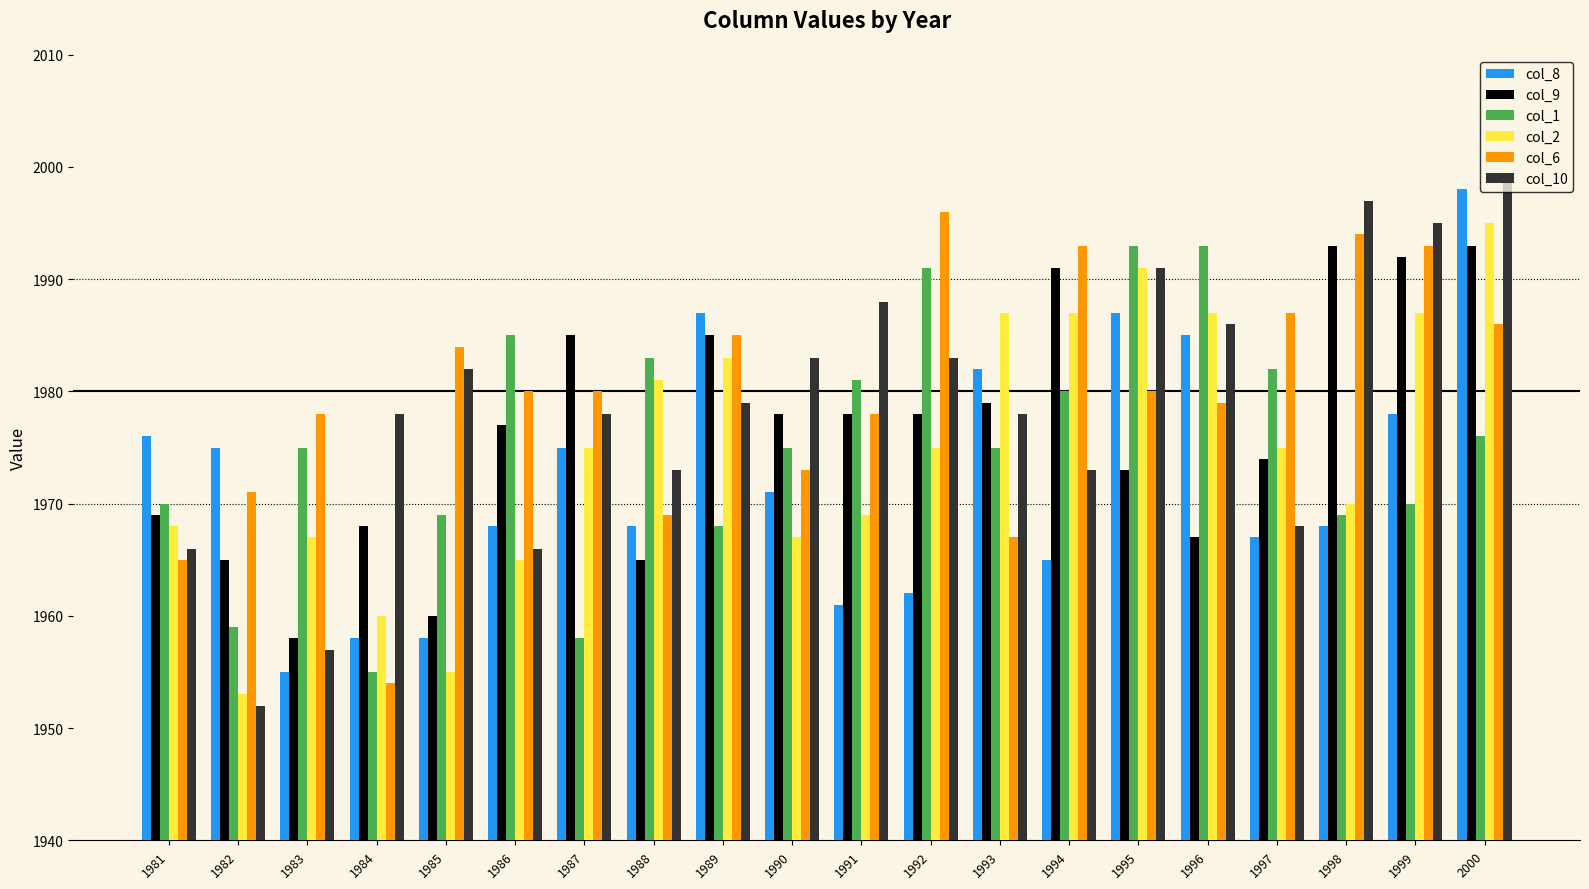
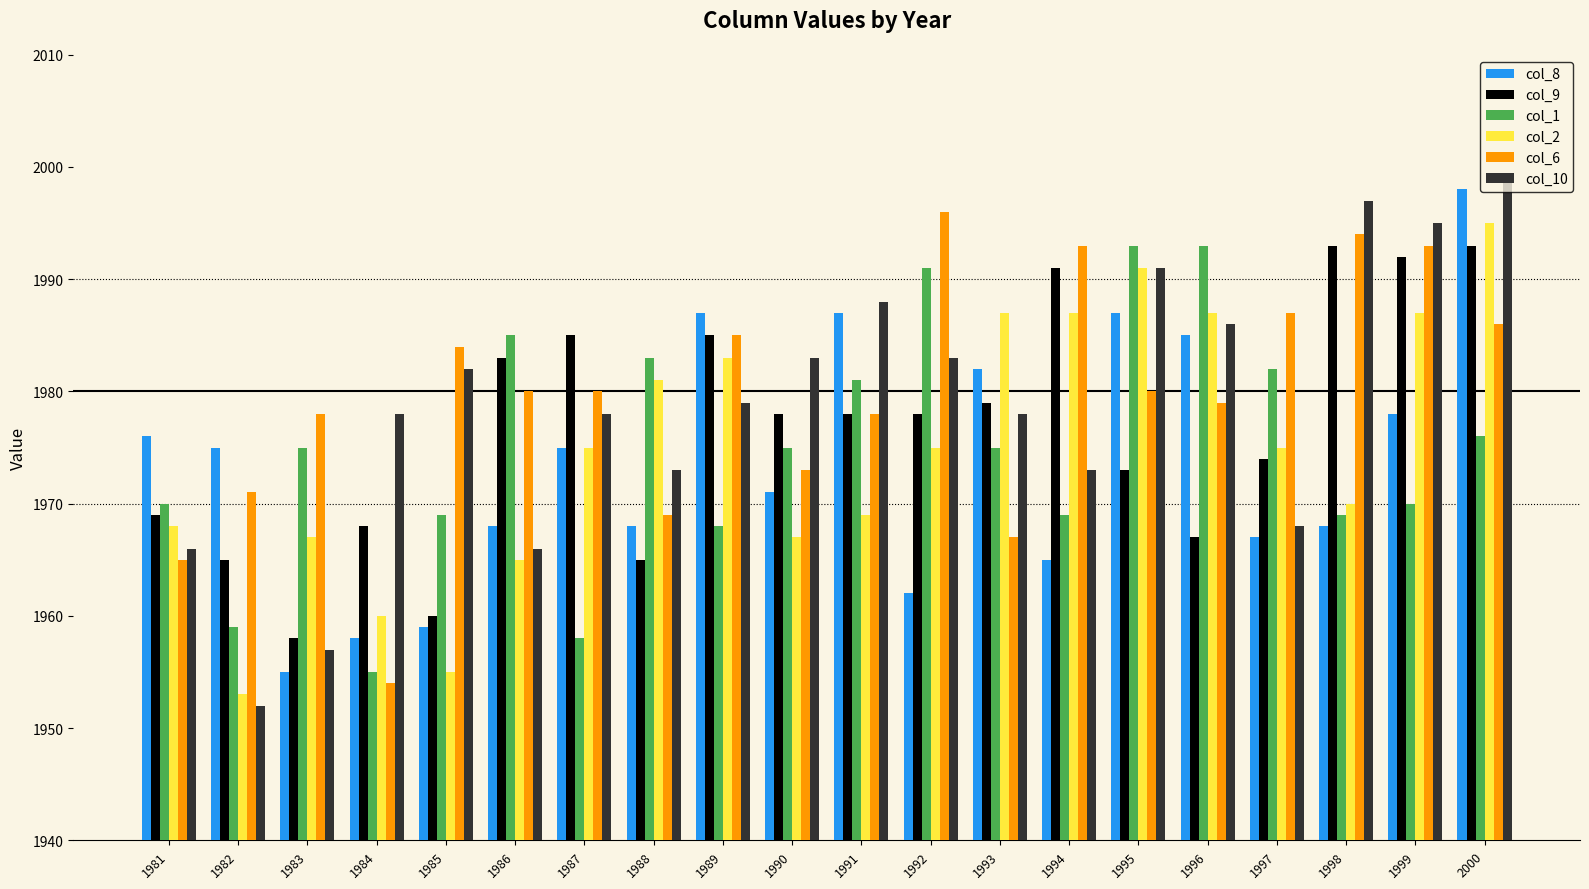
col_8, 1985: 1958 -> 1959
col_9, 1986: 1977 -> 1983
col_8, 1991: 1961 -> 1987
col_1, 1994: 1980 -> 1969
